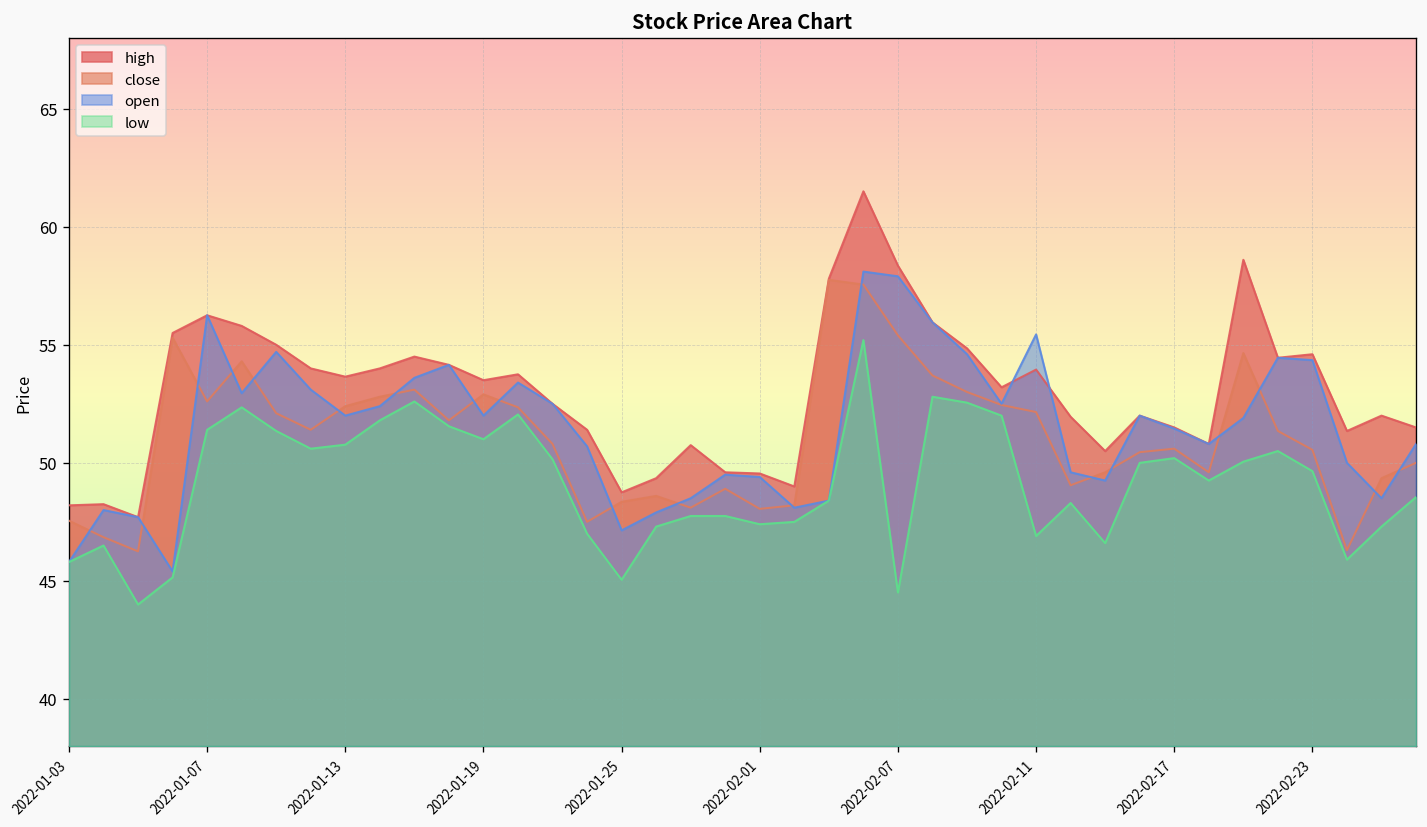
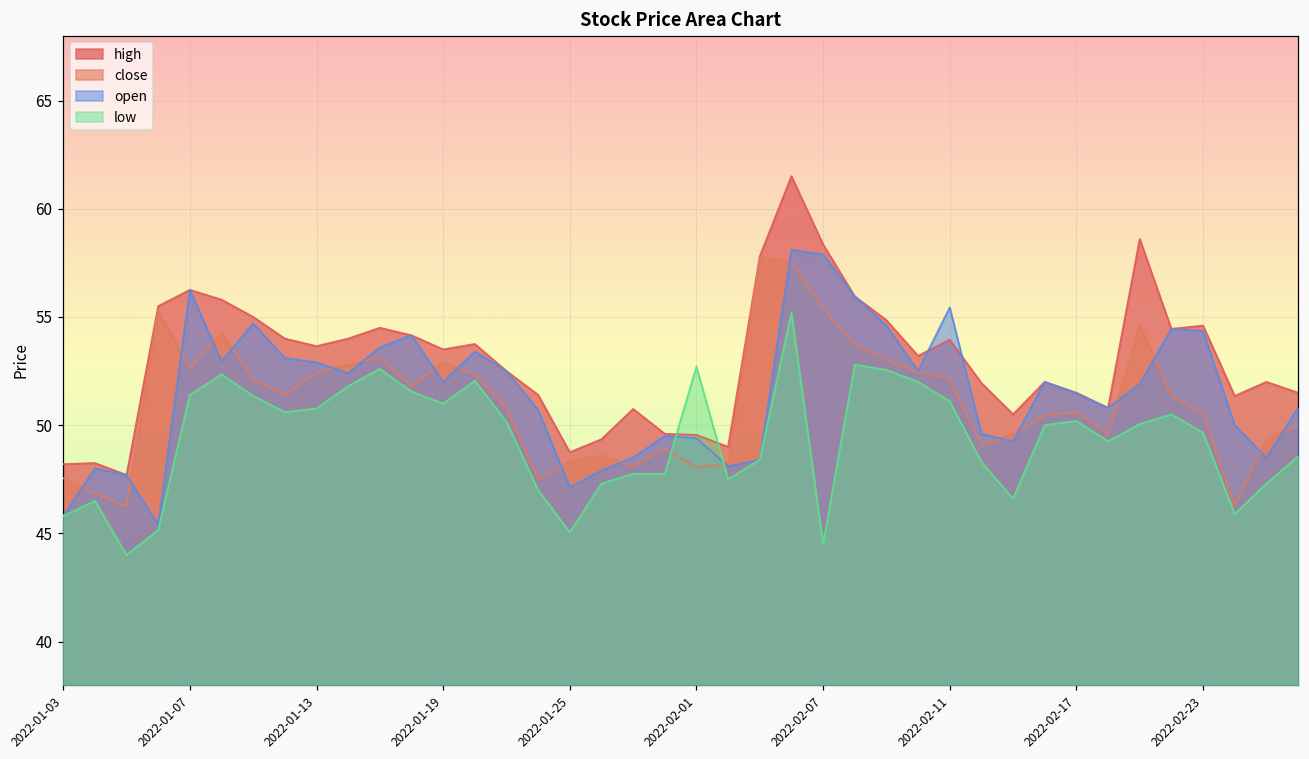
open, 2022-01-13: 52.0 -> 52.9
low, 2022-02-01: 47.4 -> 52.7
low, 2022-02-11: 46.9 -> 51.1
